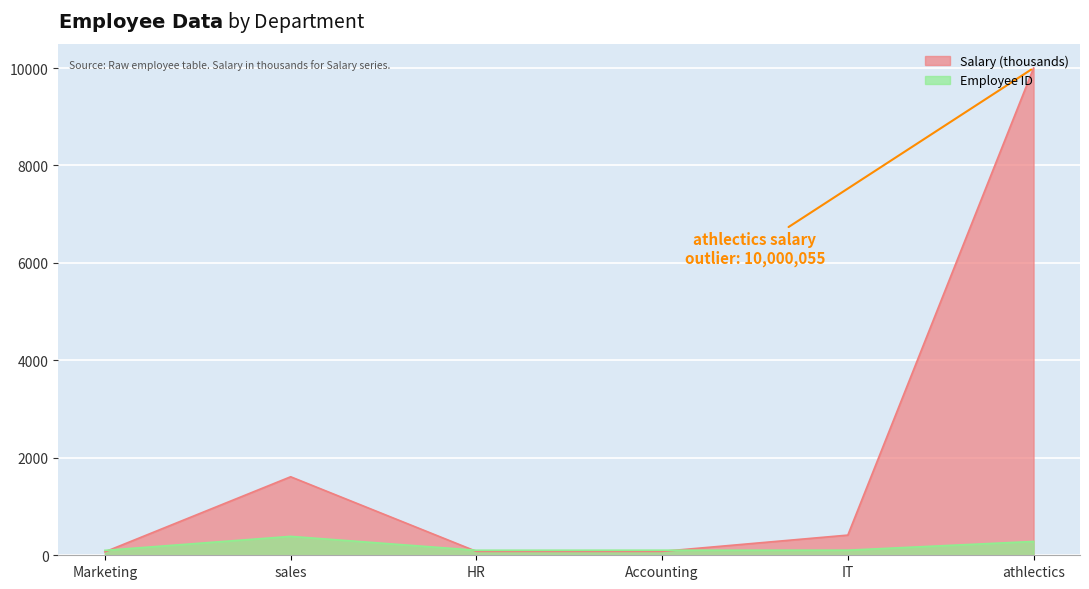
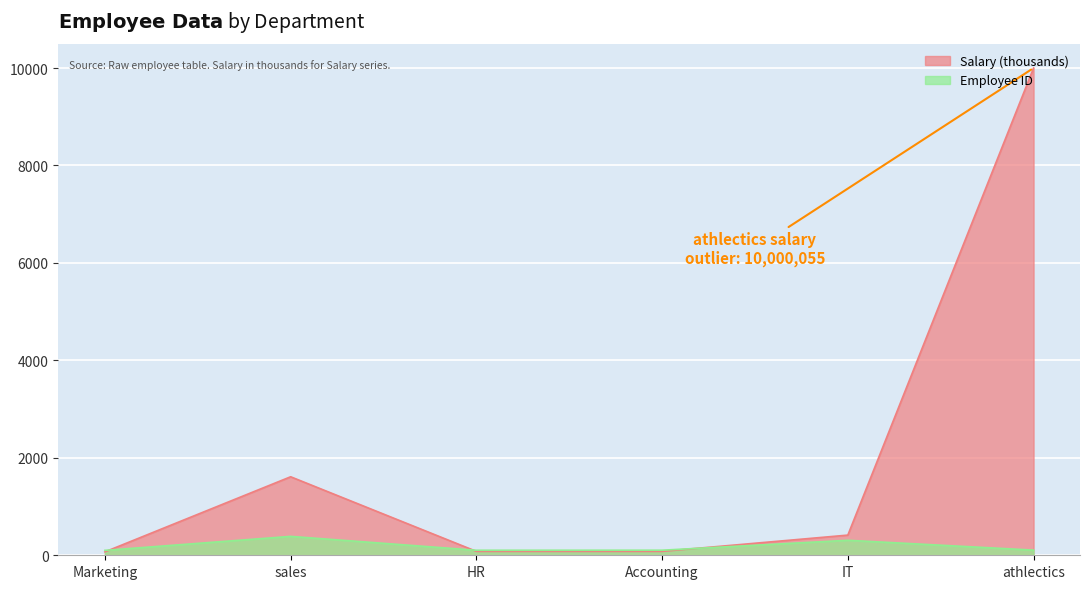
Employee ID, IT: 100 -> 300
Employee ID, athlectics: 300 -> 100
